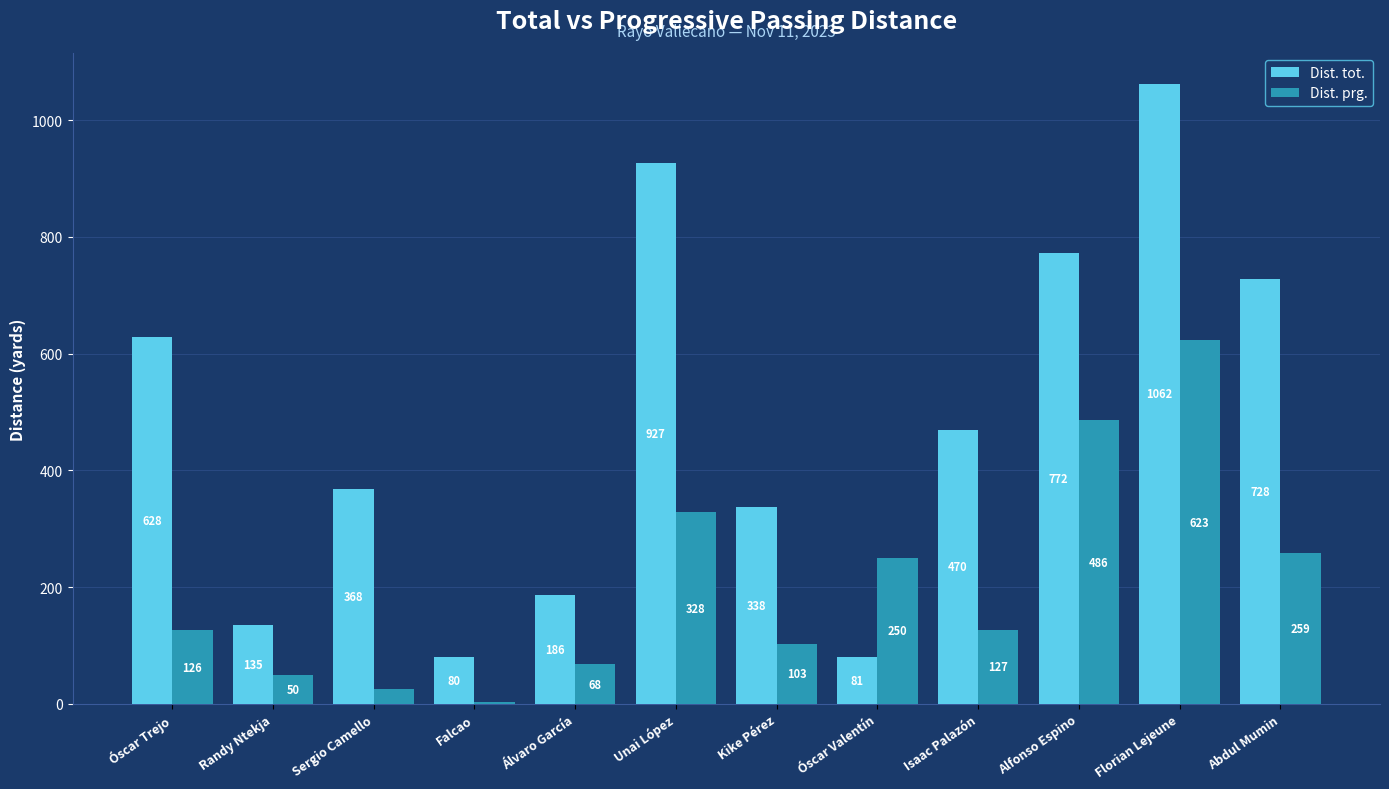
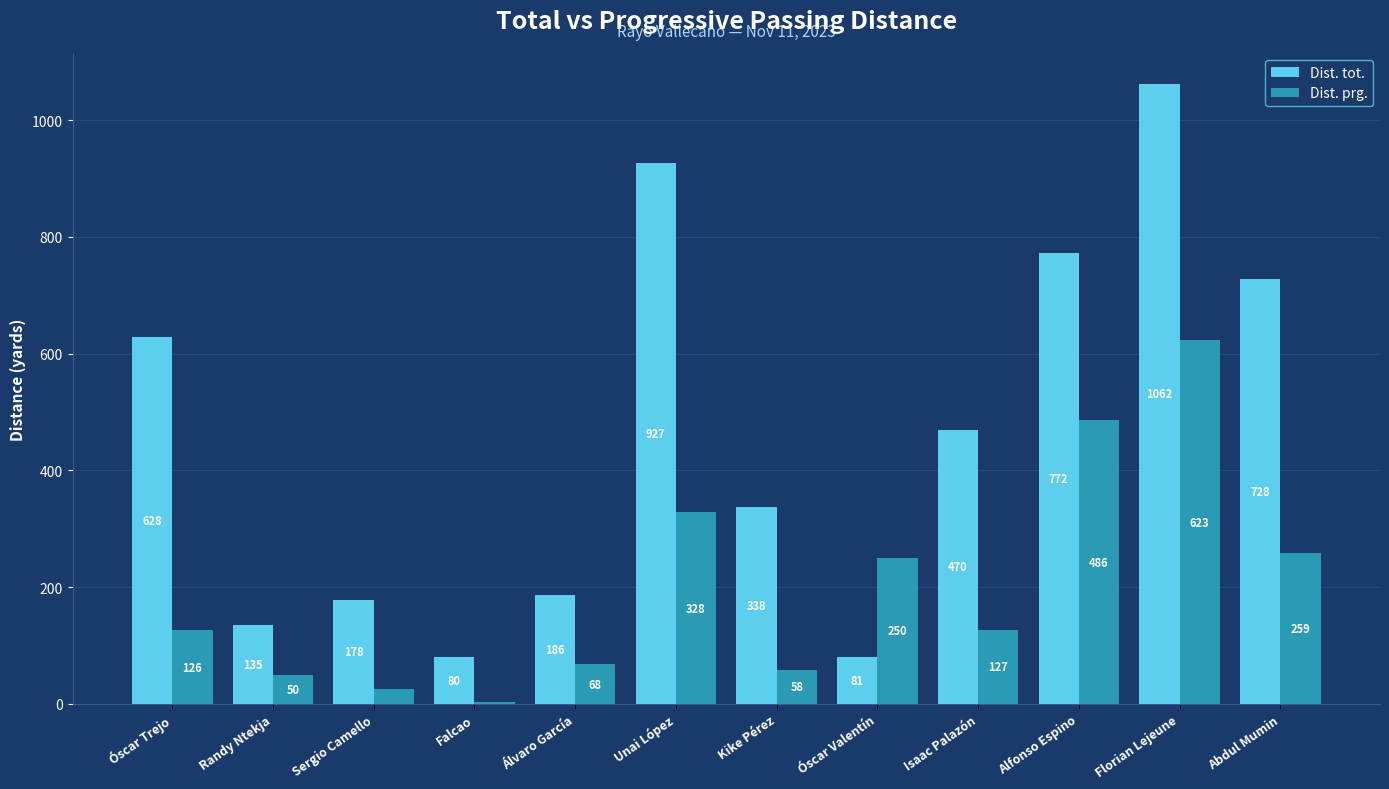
Dist. tot., Sergio Camello: 368 -> 178
Dist. prg., Kike Pérez: 103 -> 58
